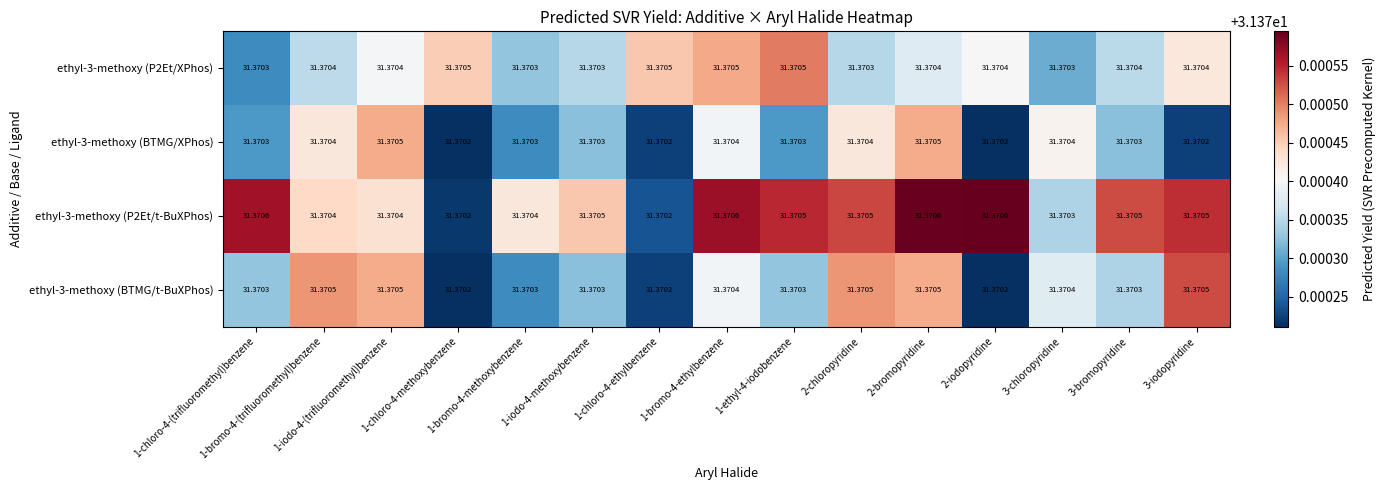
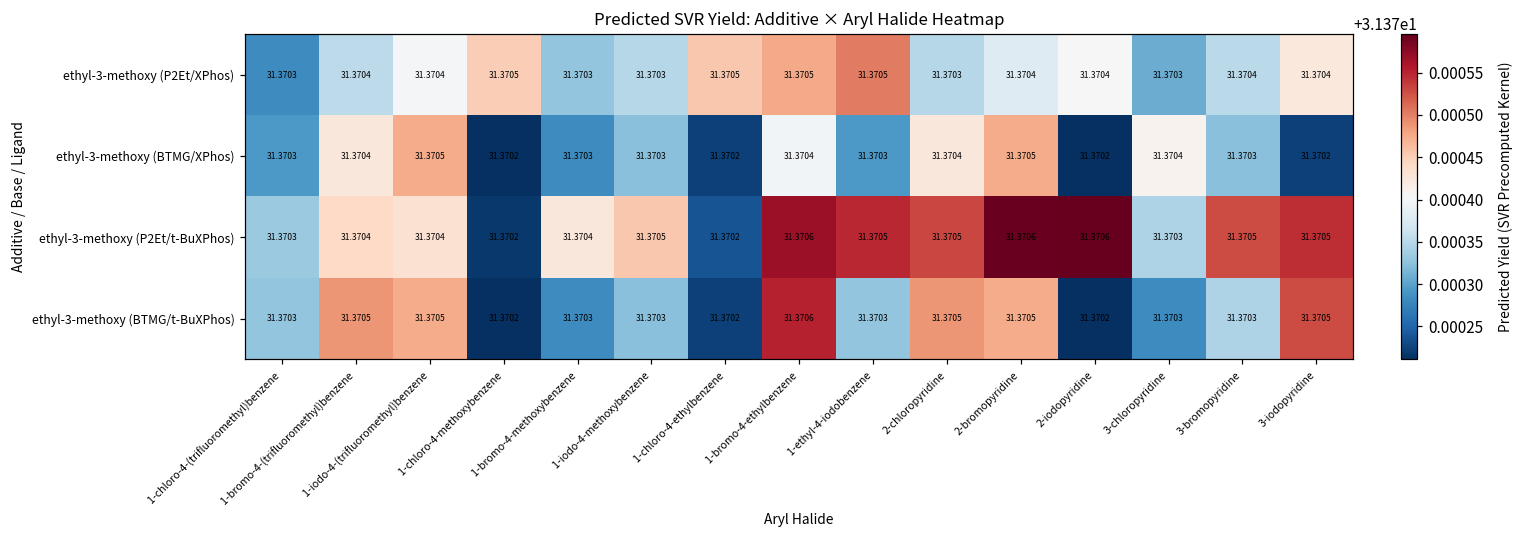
ethyl-3-methoxy (P2Et/t-BuXPhos), 1-chloro-4-(trifluoromethyl)benzene: 31.3706 -> 31.3703
ethyl-3-methoxy (BTMG/t-BuXPhos), 1-bromo-4-ethylbenzene: 31.3704 -> 31.3706
ethyl-3-methoxy (BTMG/t-BuXPhos), 3-chloropyridine: 31.3704 -> 31.3703
